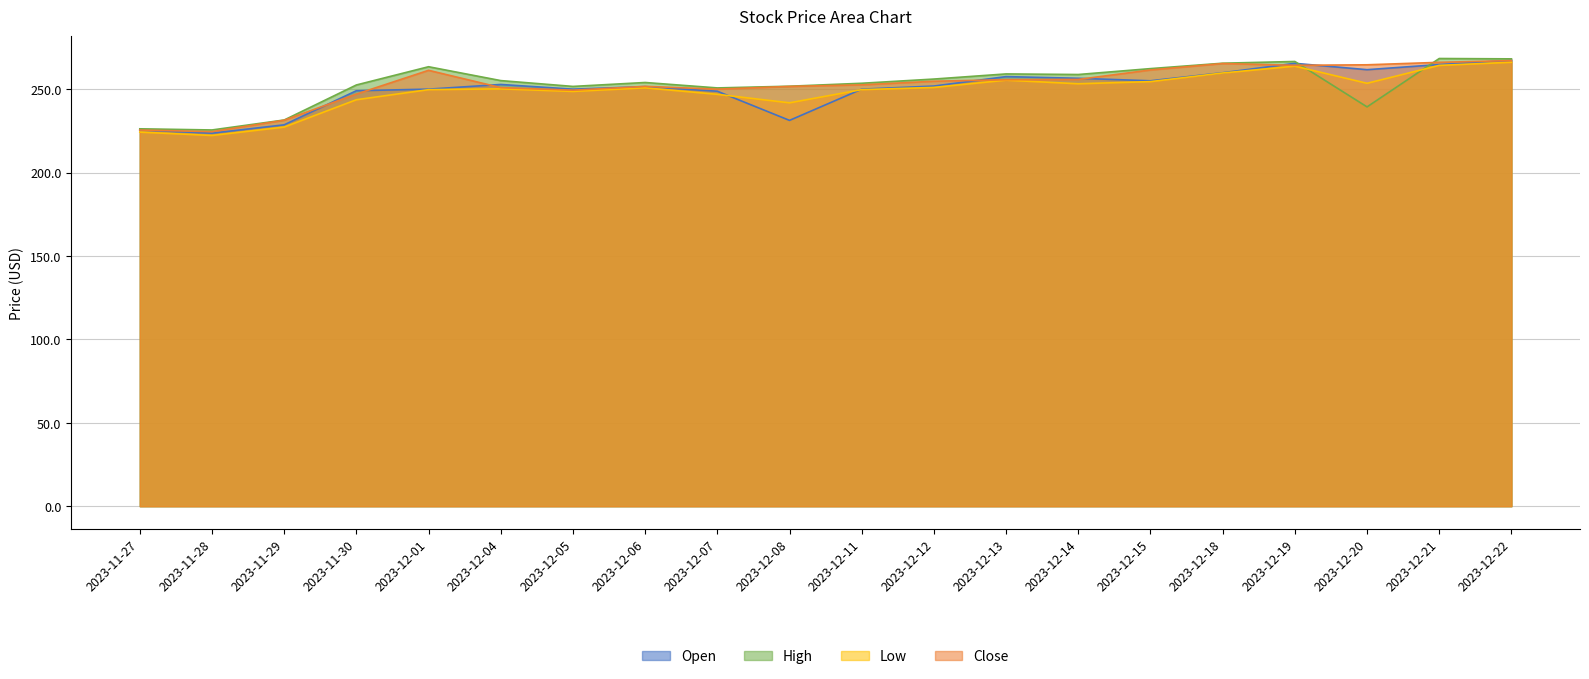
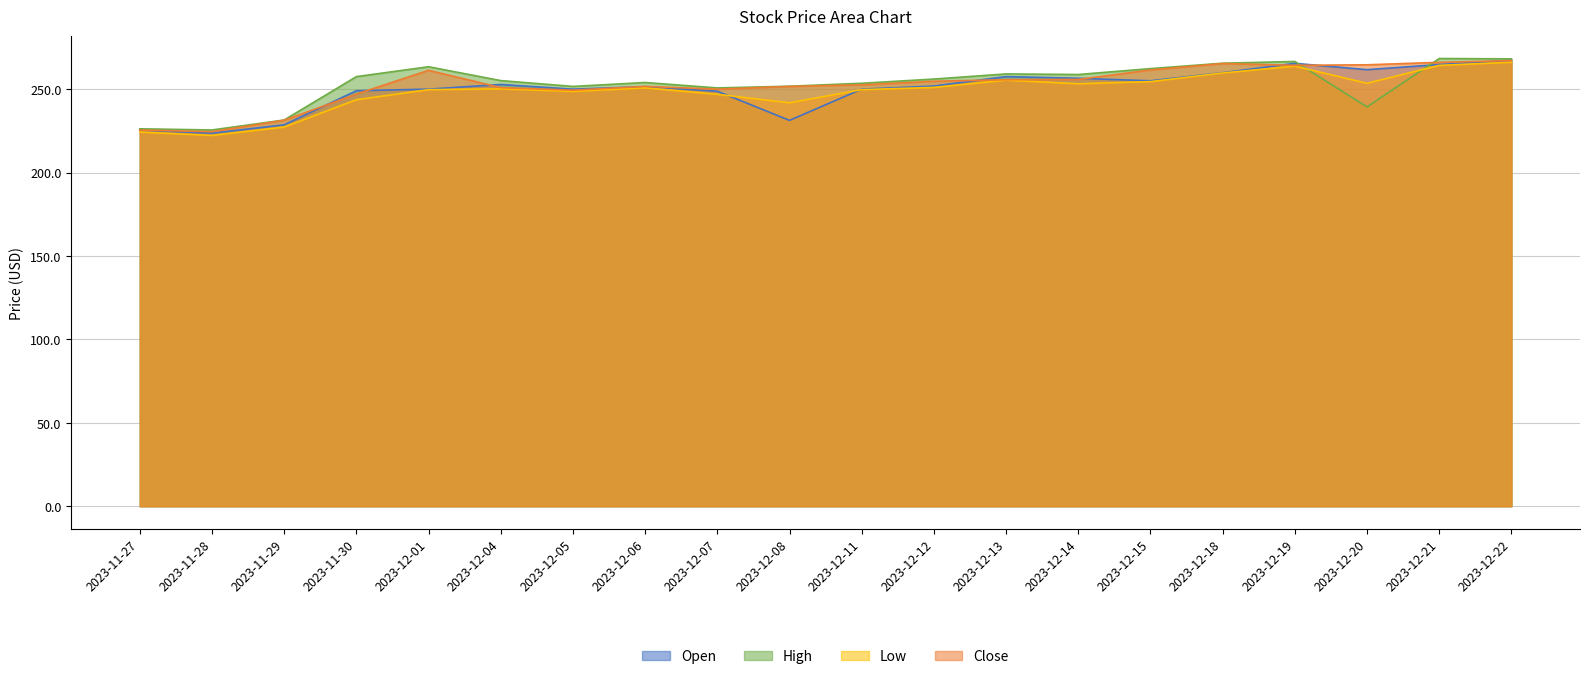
High, 2023-11-30: 253 -> 258
